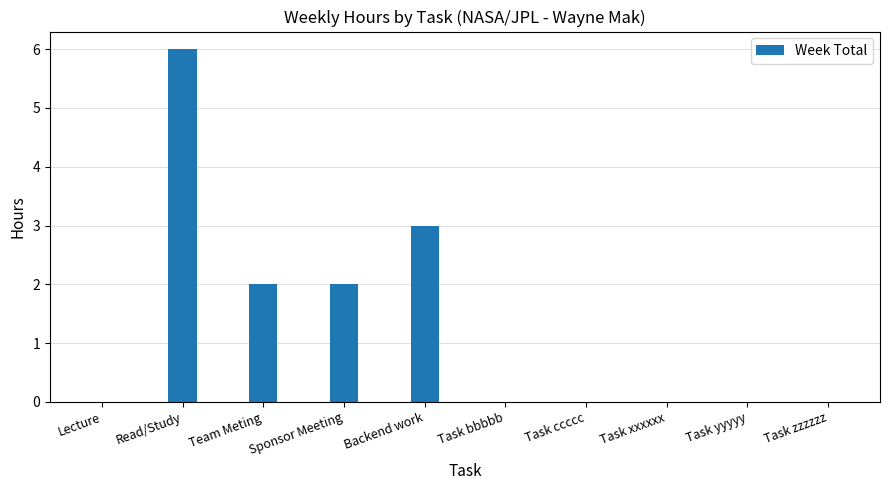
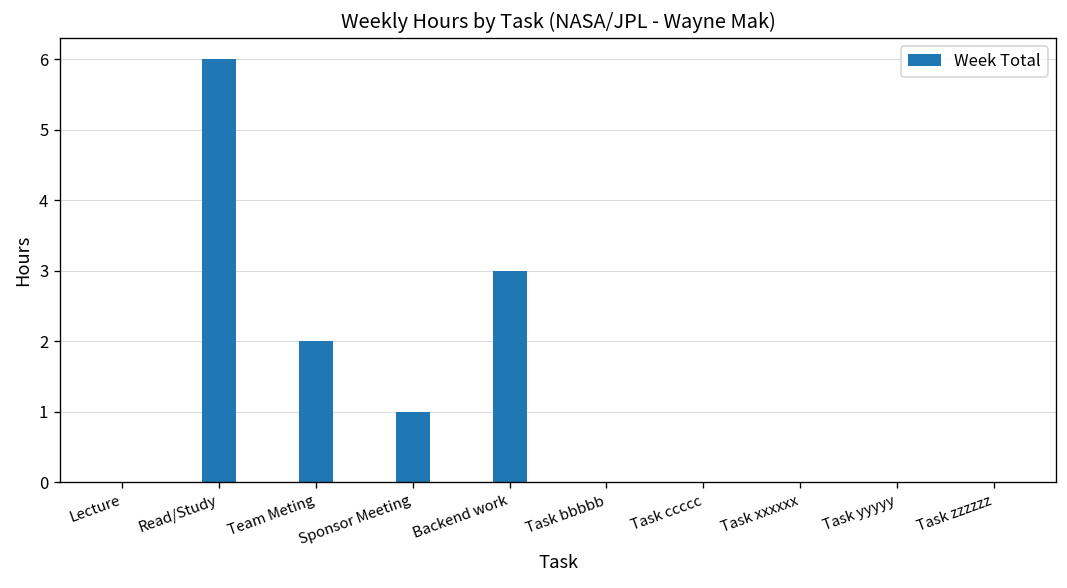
Sponsor Meeting: 2 -> 1
